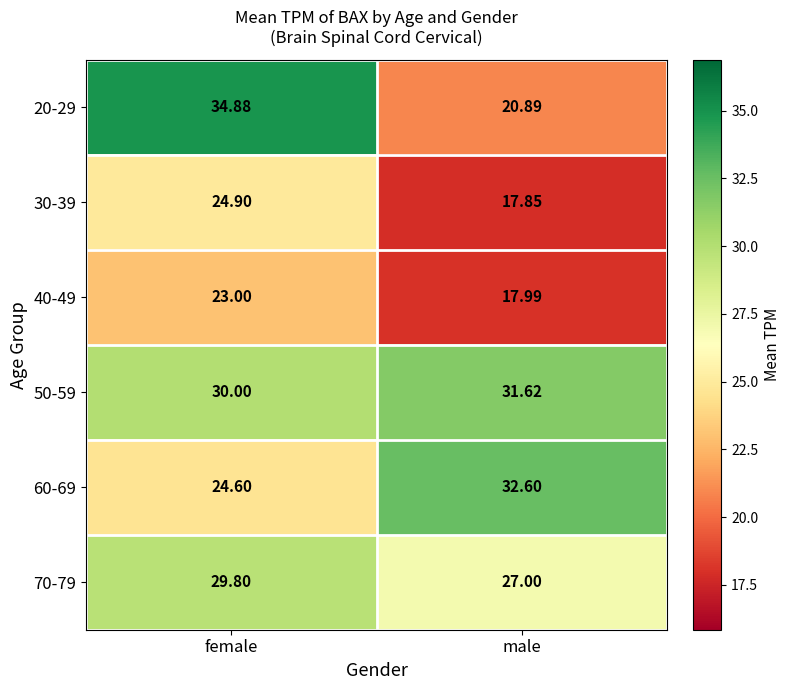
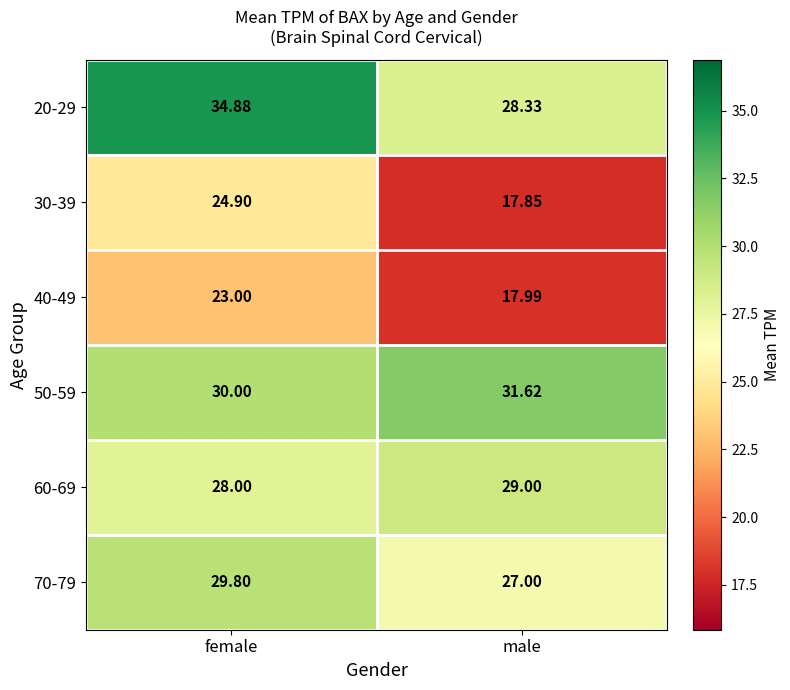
20-29, male: 20.89 -> 28.33
60-69, female: 24.60 -> 28.00
60-69, male: 32.60 -> 29.00
